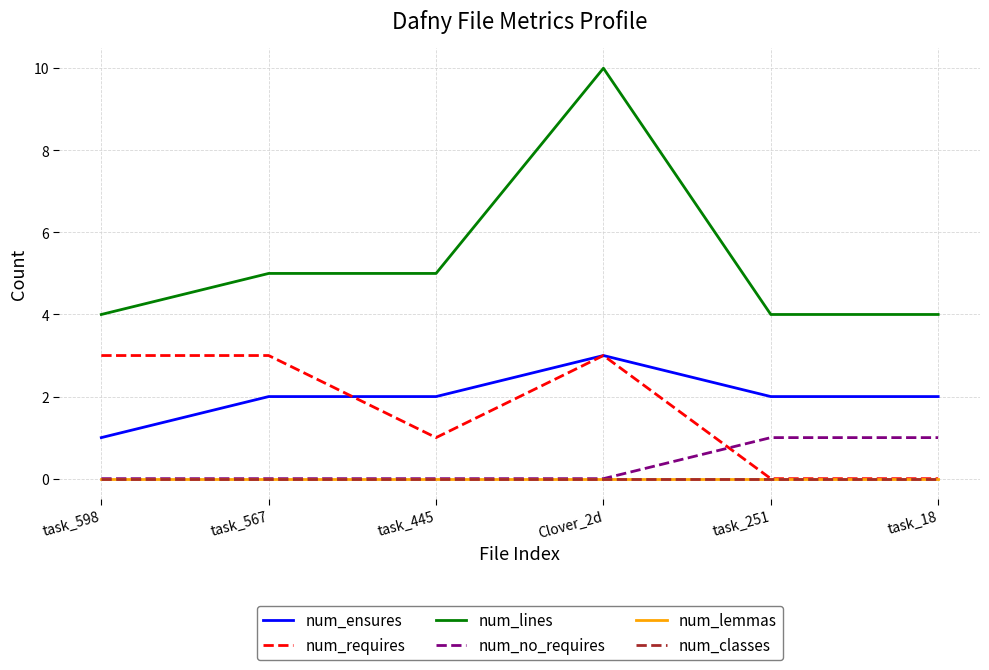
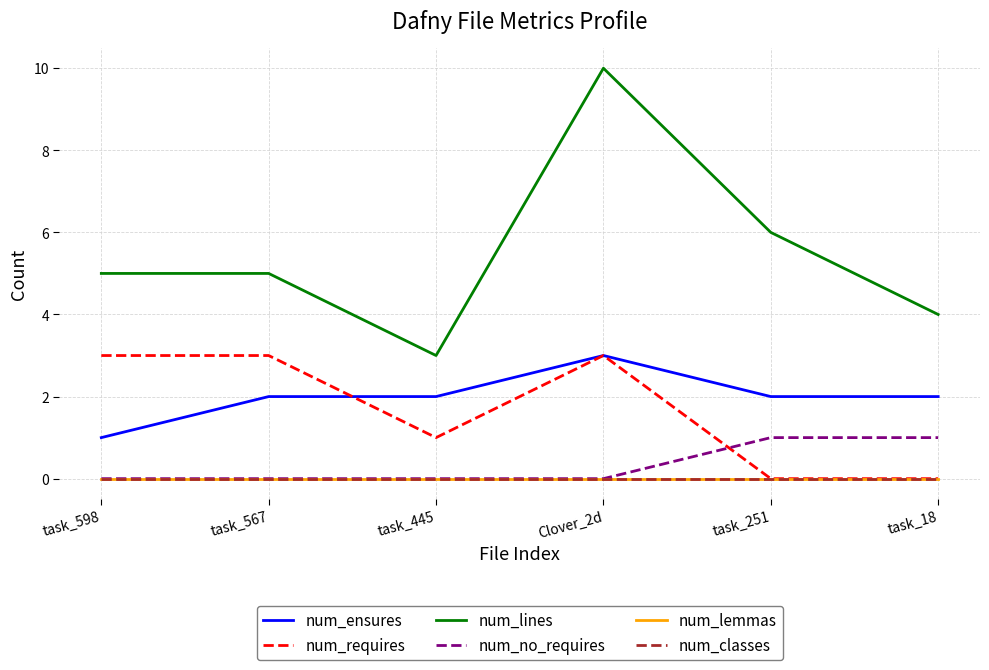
num_lines, task_598: 4 -> 5
num_lines, task_445: 5 -> 3
num_lines, task_251: 4 -> 6
